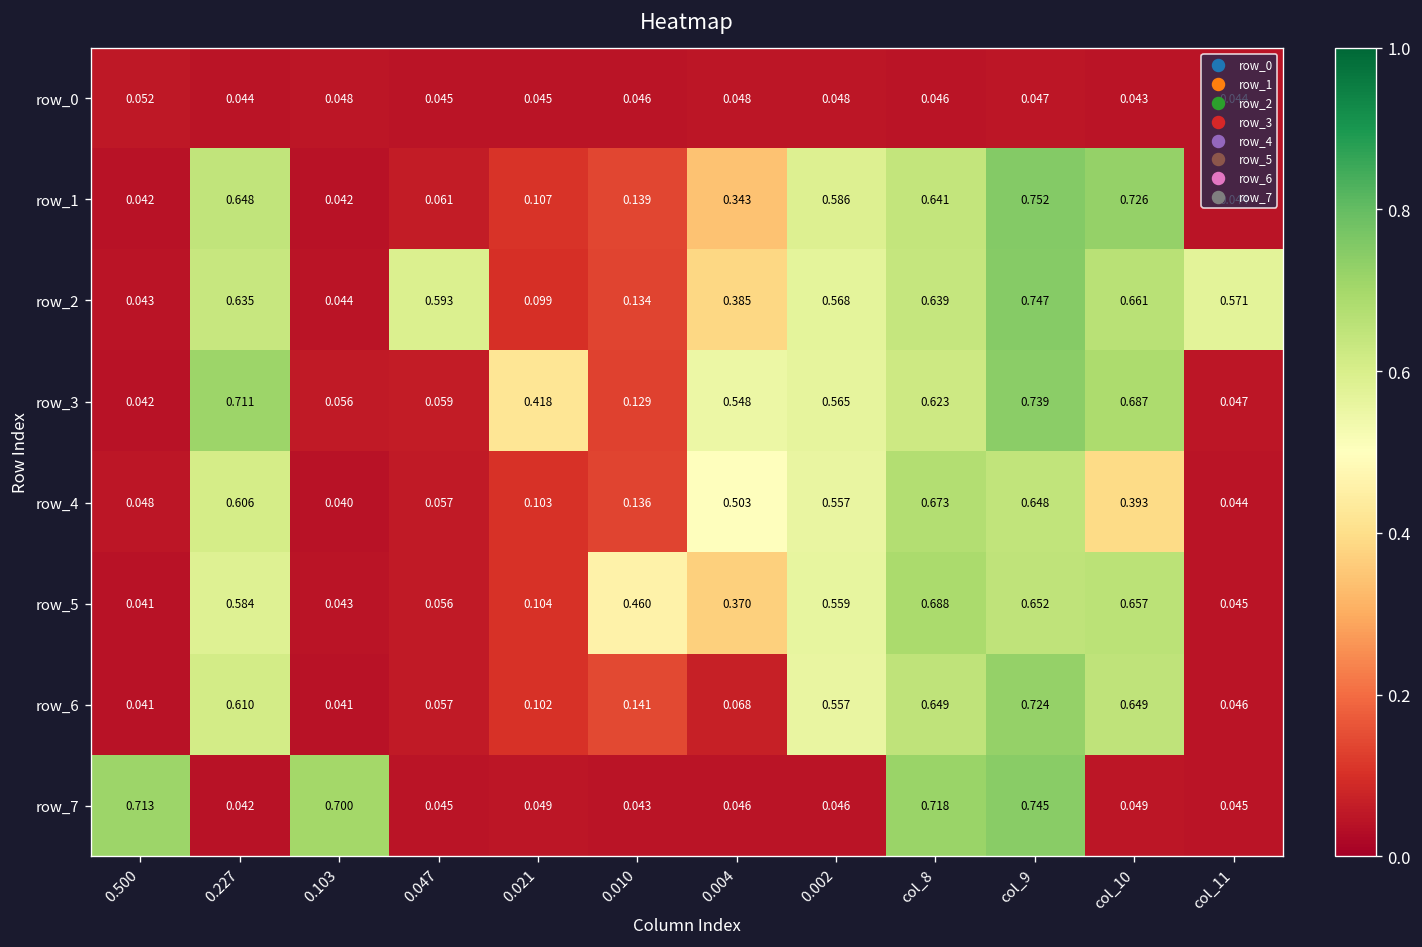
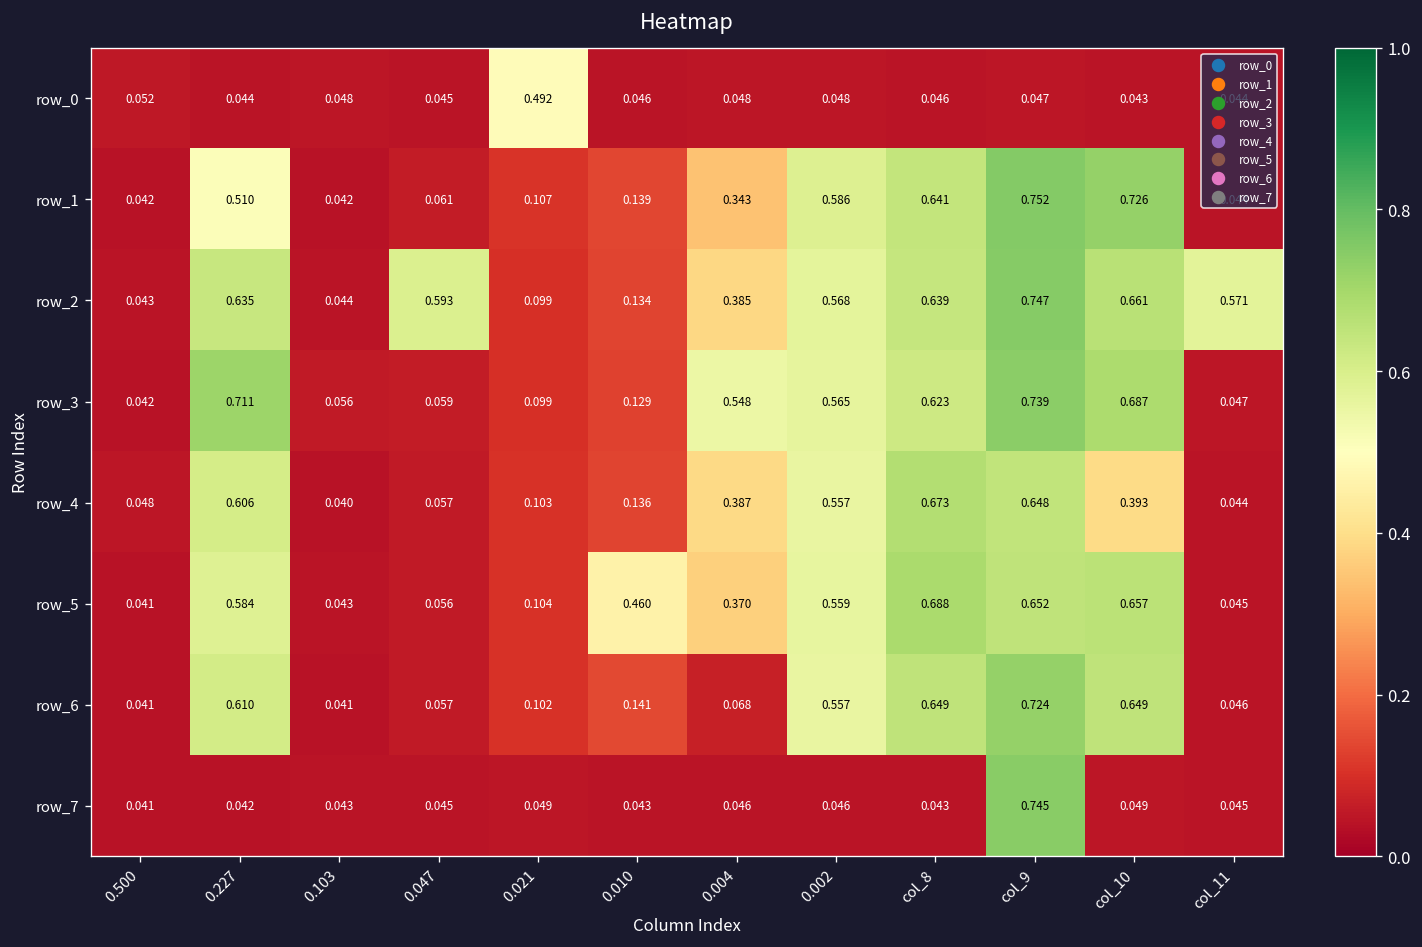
row_0, 0.021: 0.045 -> 0.492
row_1, 0.227: 0.648 -> 0.510
row_3, 0.021: 0.418 -> 0.099
row_4, 0.004: 0.503 -> 0.387
row_7, 0.500: 0.713 -> 0.041
row_7, 0.103: 0.700 -> 0.043
row_7, col_8: 0.718 -> 0.043
